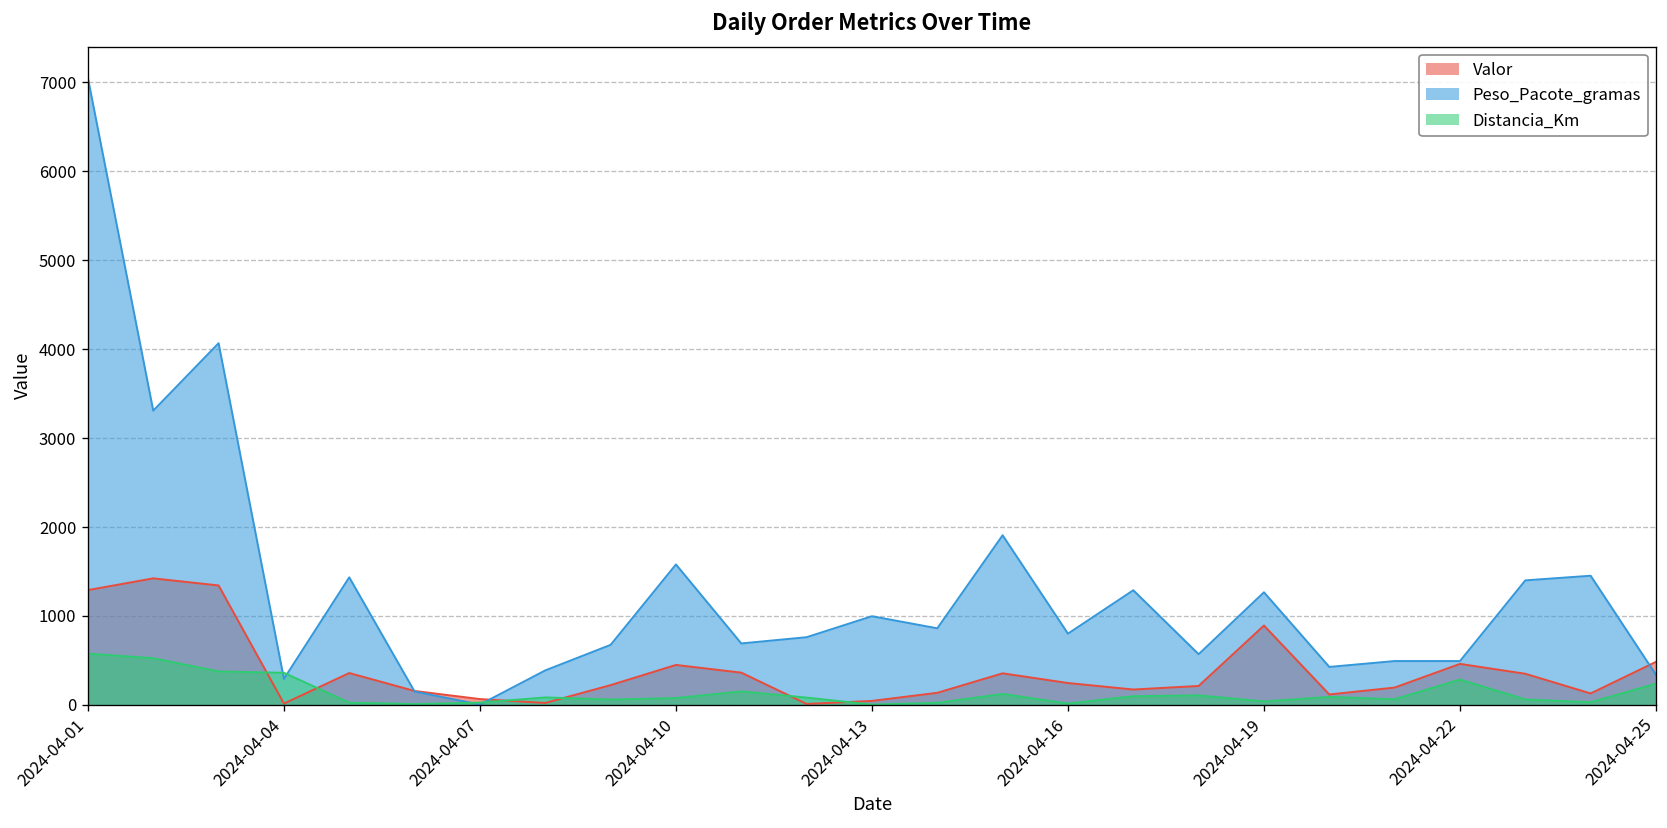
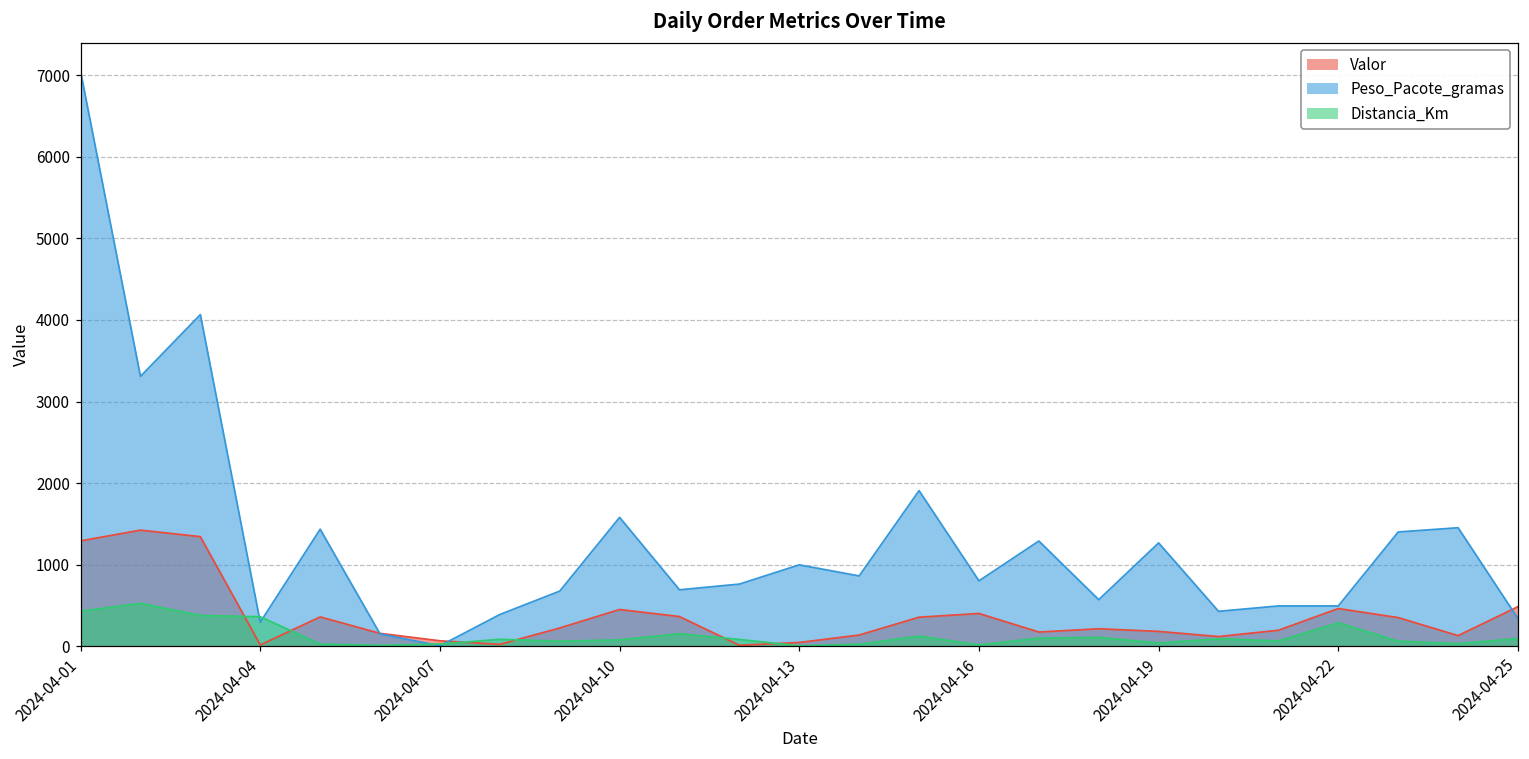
Distancia_Km, 2024-04-01: 600 -> 400
Valor, 2024-04-16: 200 -> 400
Valor, 2024-04-19: 900 -> 200
Distancia_Km, 2024-04-25: 200 -> 100
